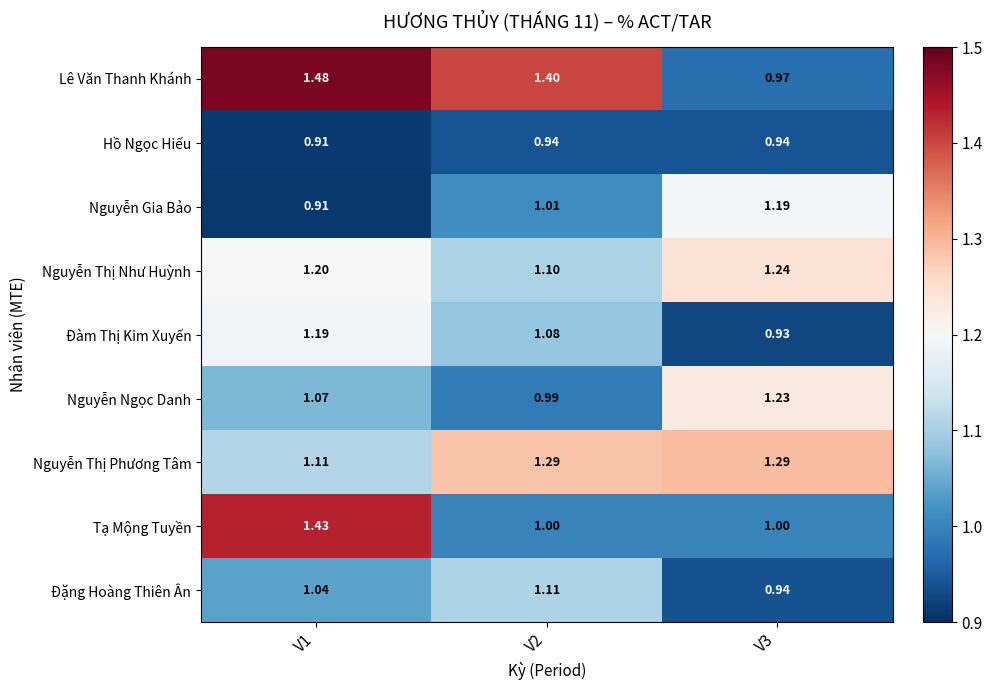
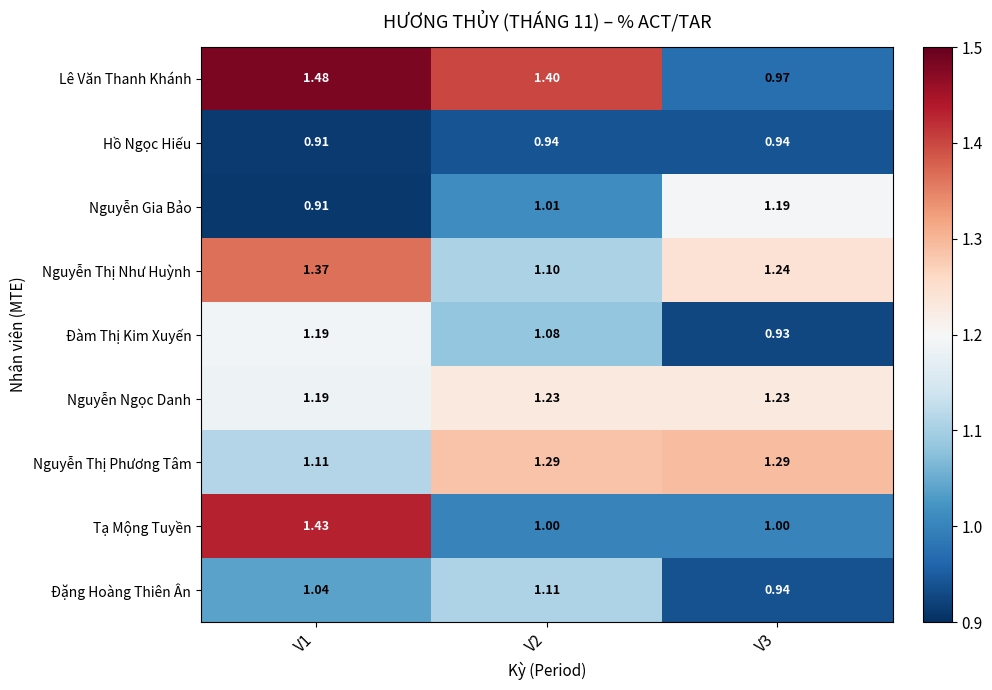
Nguyễn Thị Như Huỳnh, V1: 1.20 -> 1.37
Nguyễn Ngọc Danh, V1: 1.07 -> 1.19
Nguyễn Ngọc Danh, V2: 0.99 -> 1.23
